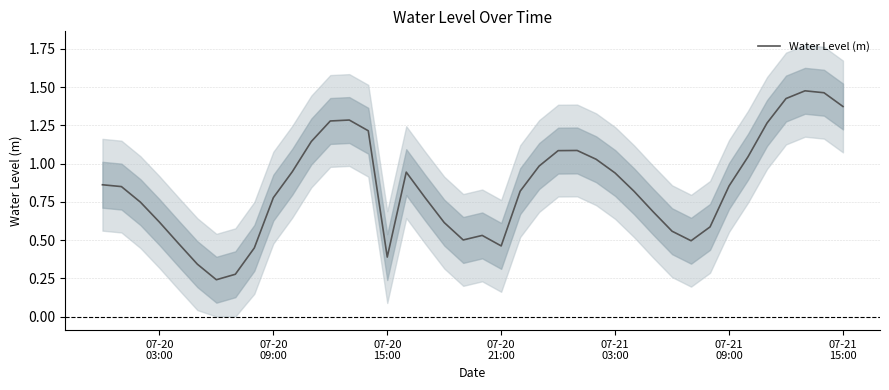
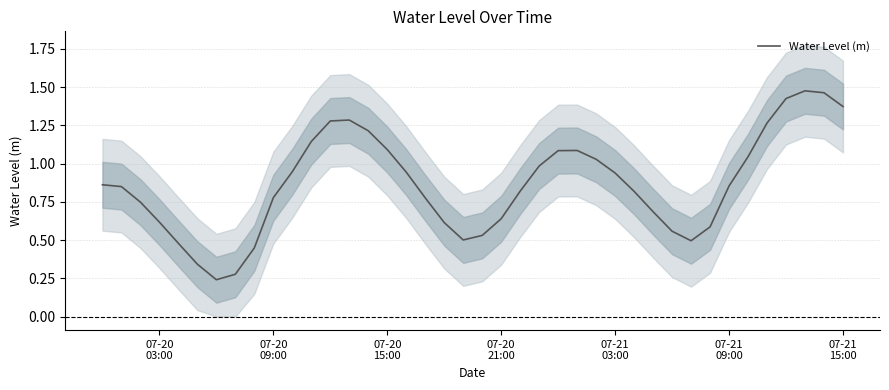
Water Level (m), 07-20 15:00: 0.39 -> 1.09
Water Level (m), 07-20 21:00: 0.46 -> 0.64
